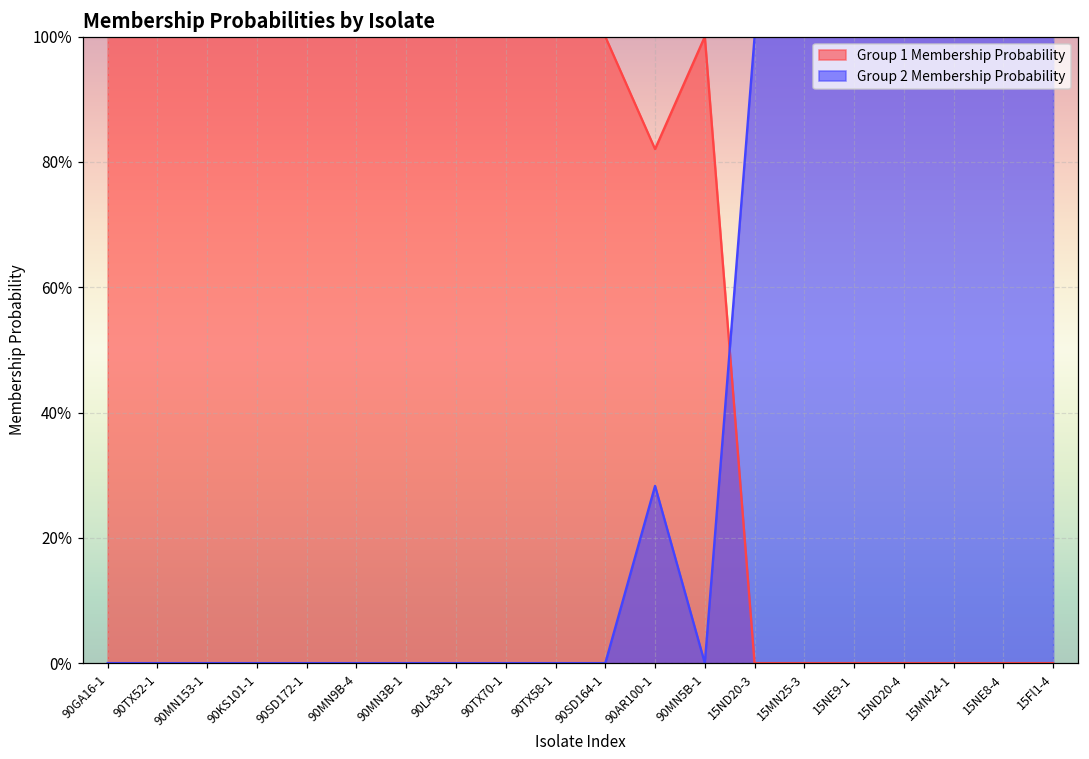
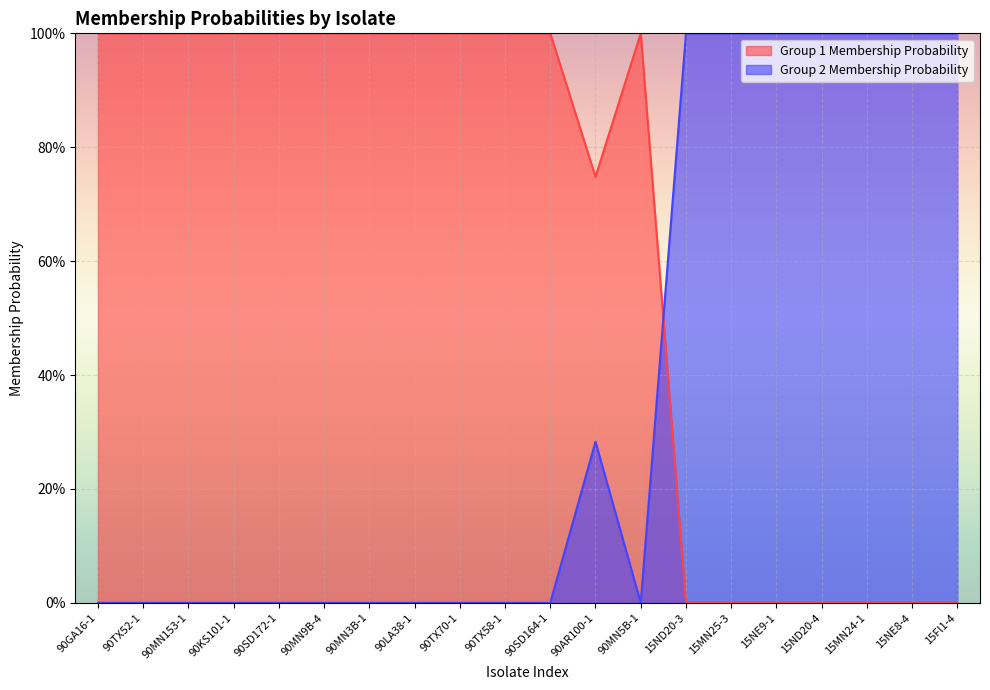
Group 1 Membership Probability, 90AR100-1: 82% -> 75%
